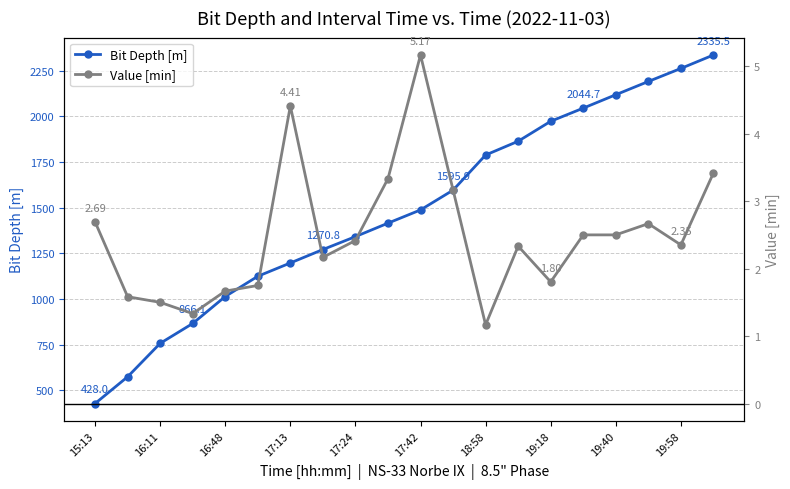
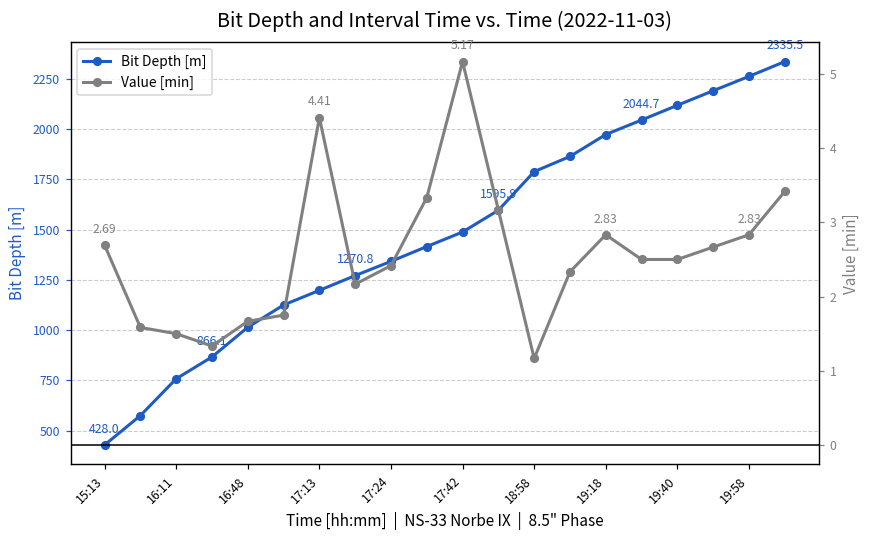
Value [min], 19:18: 1.80 -> 2.83
Value [min], 19:58: 2.35 -> 2.83
